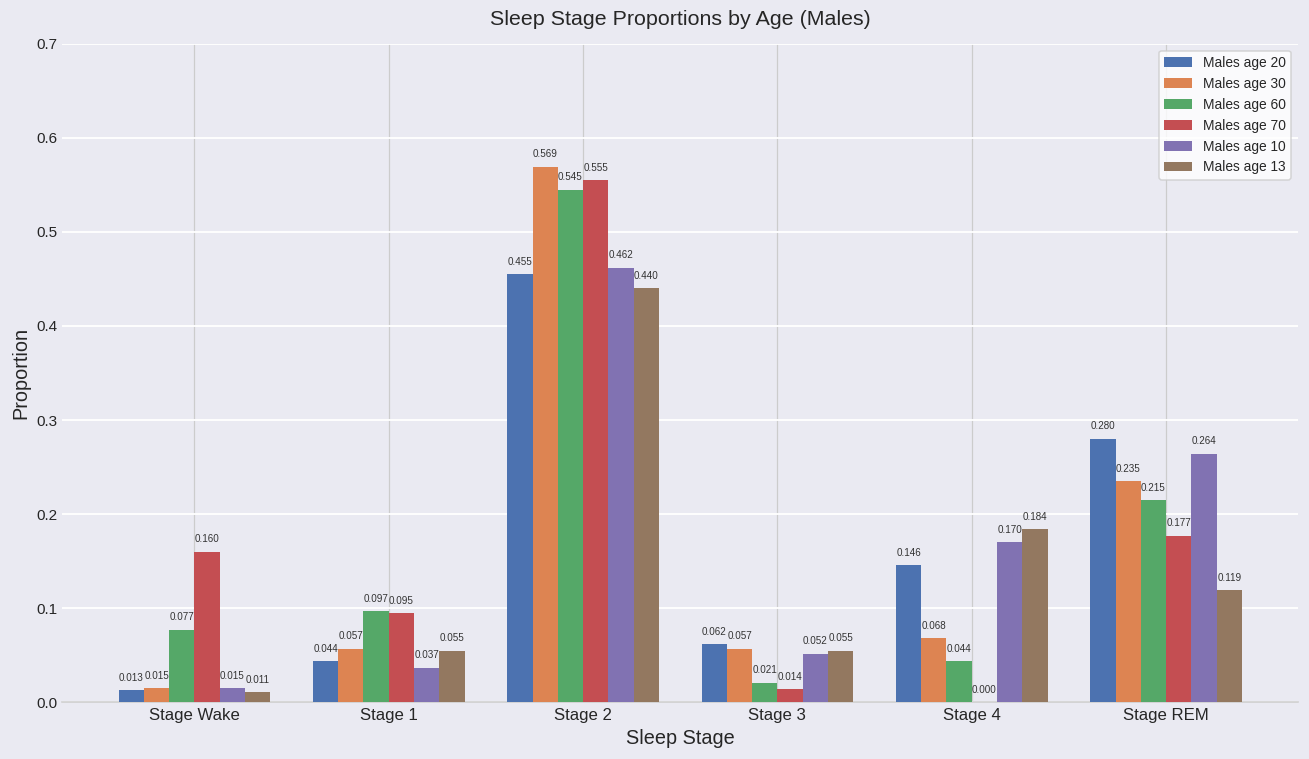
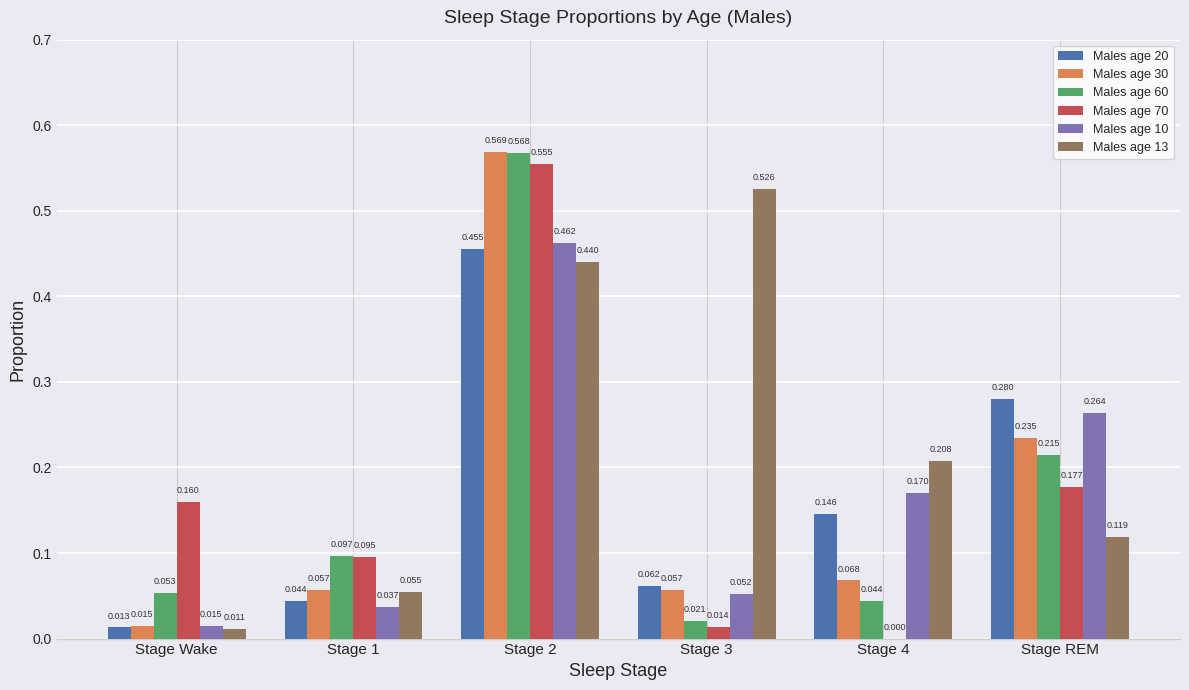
Males age 60, Stage Wake: 0.077 -> 0.053
Males age 60, Stage 2: 0.545 -> 0.568
Males age 13, Stage 3: 0.055 -> 0.526
Males age 13, Stage 4: 0.184 -> 0.208
